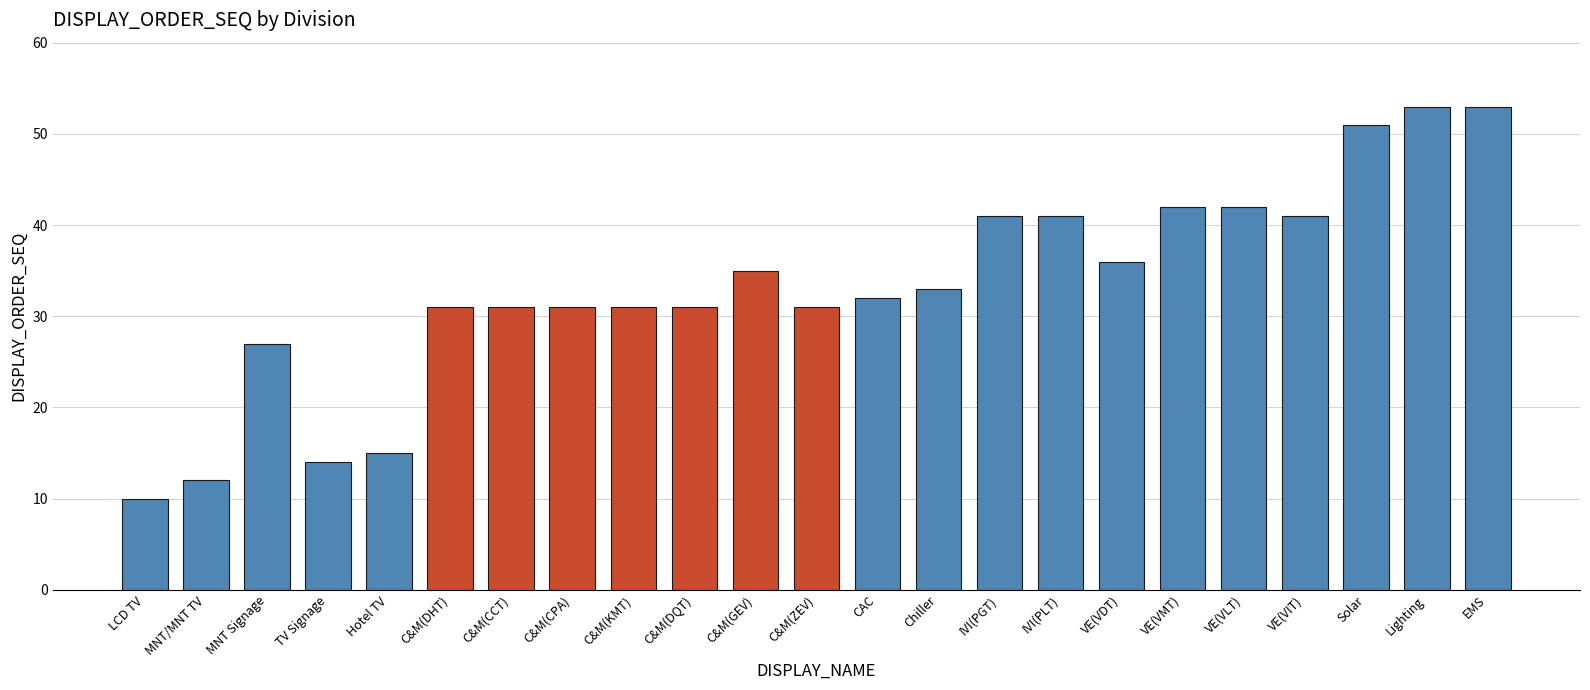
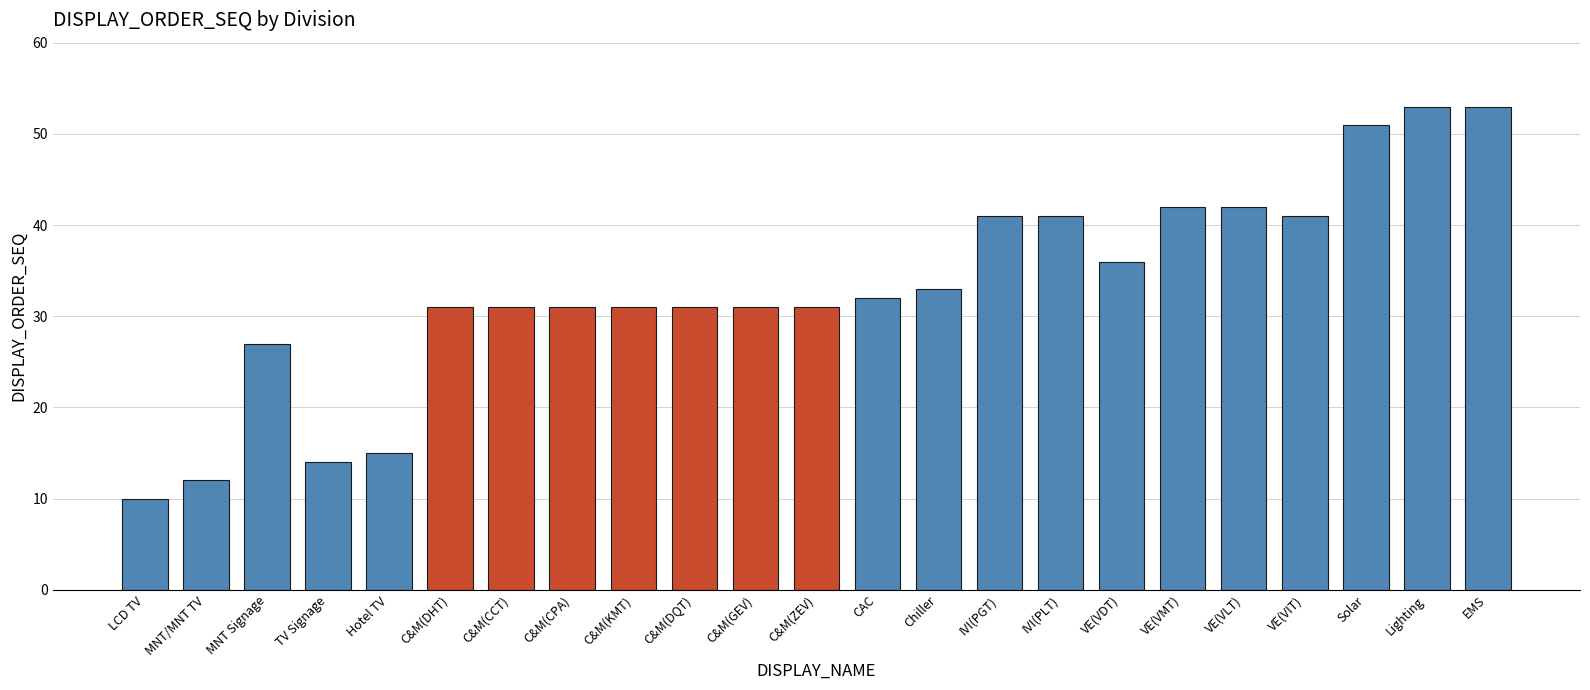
C&M(GEV): 35 -> 31
